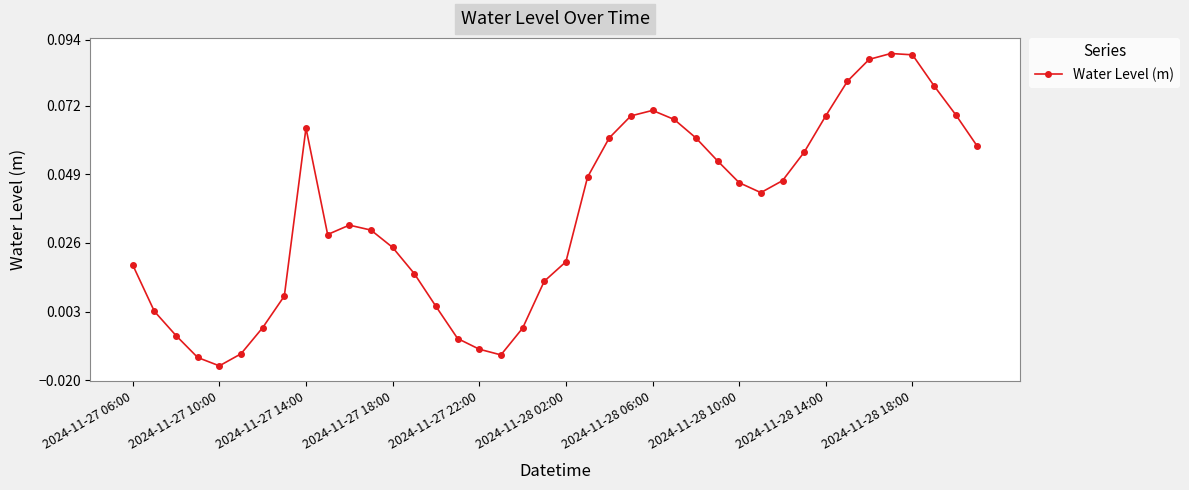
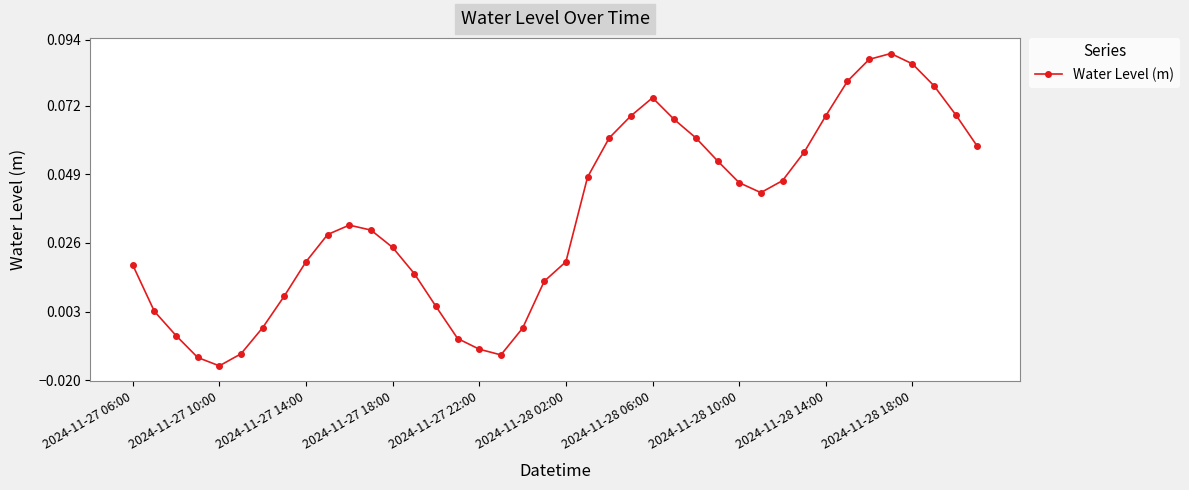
2024-11-27 14:00: 0.065 -> 0.020
2024-11-28 06:00: 0.070 -> 0.075
2024-11-28 18:00: 0.089 -> 0.086
